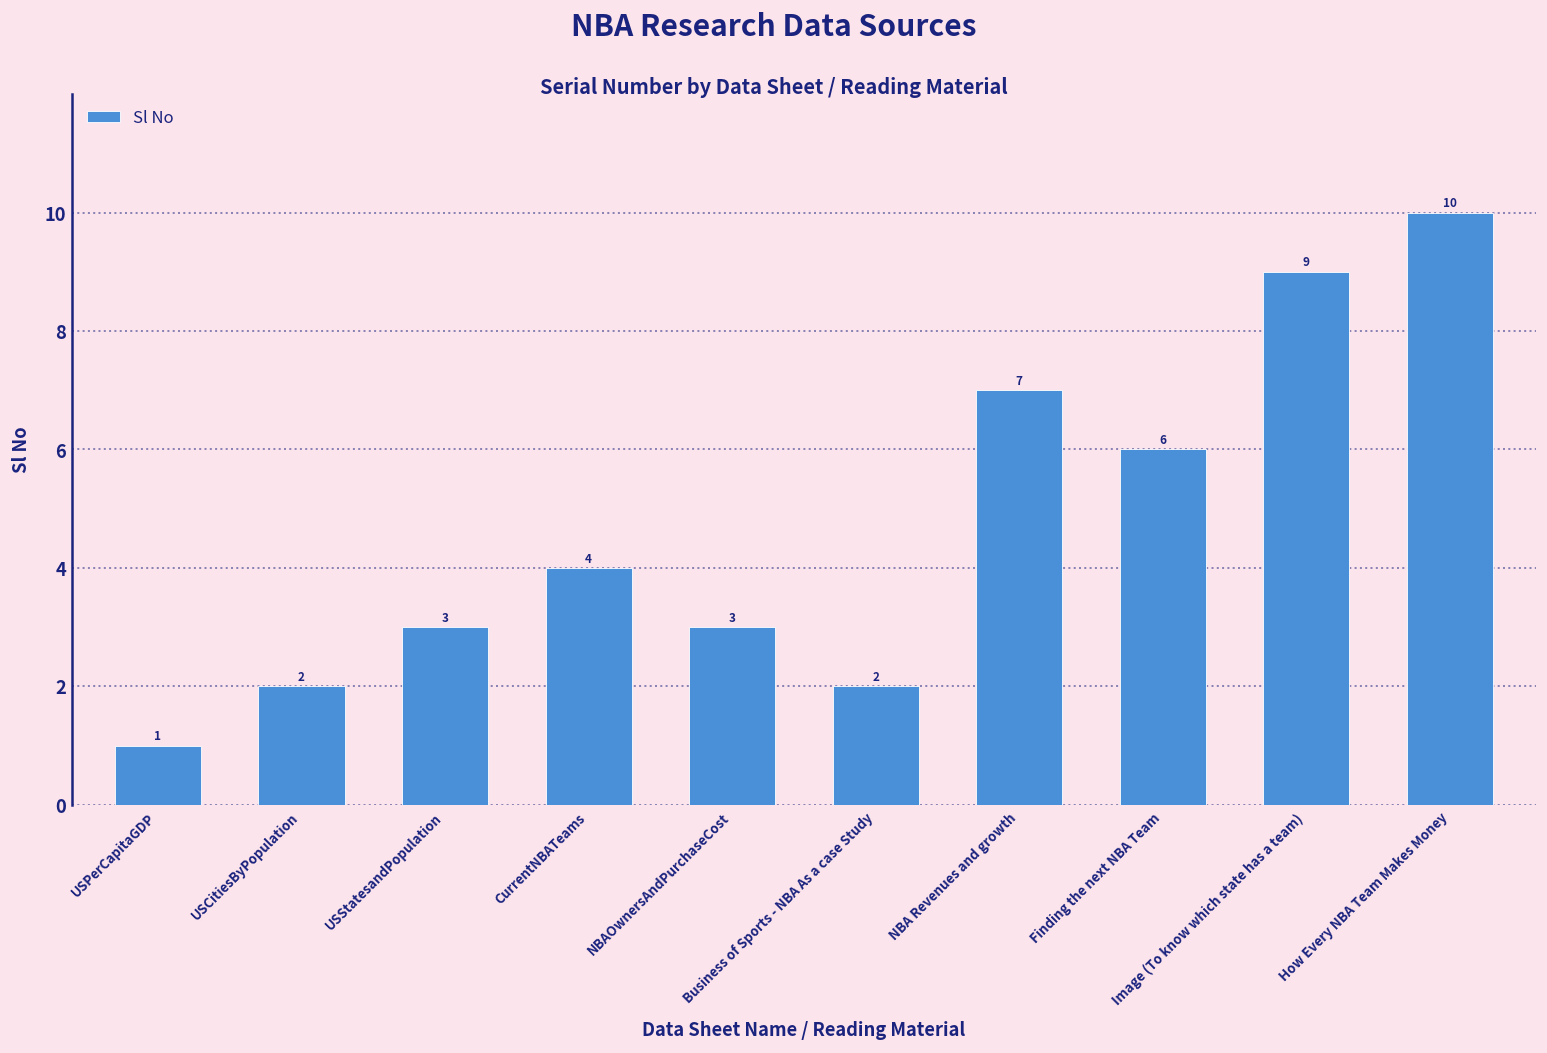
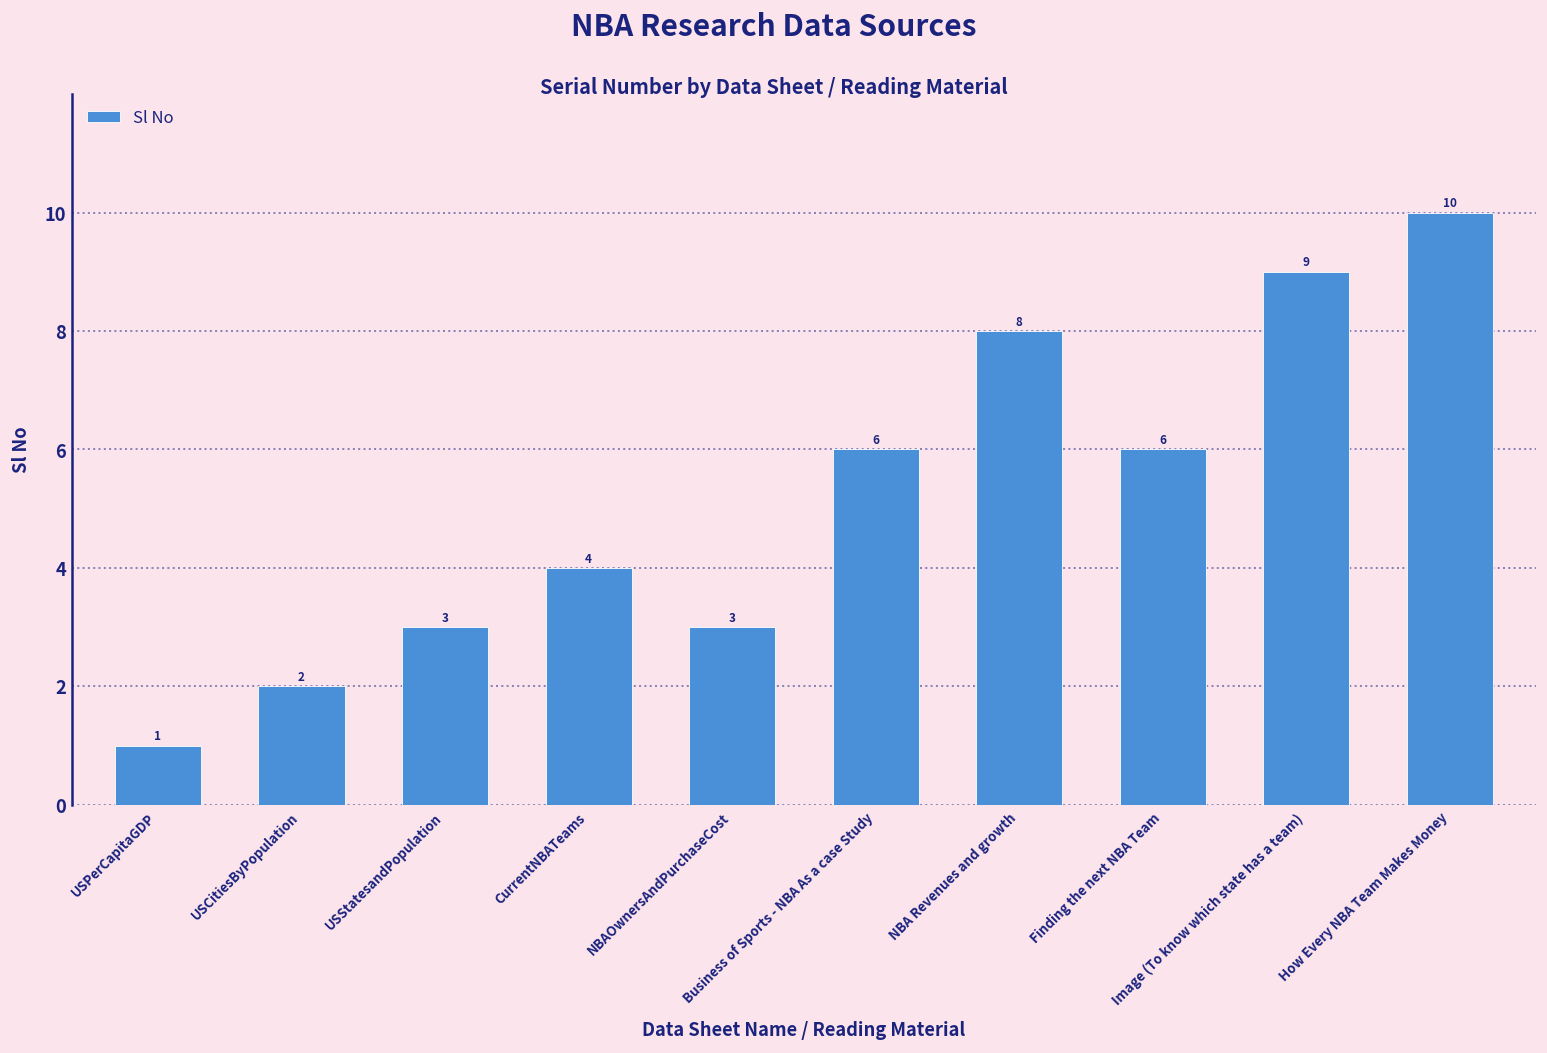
Business of Sports - NBA As a case Study: 2 -> 6
NBA Revenues and growth: 7 -> 8
